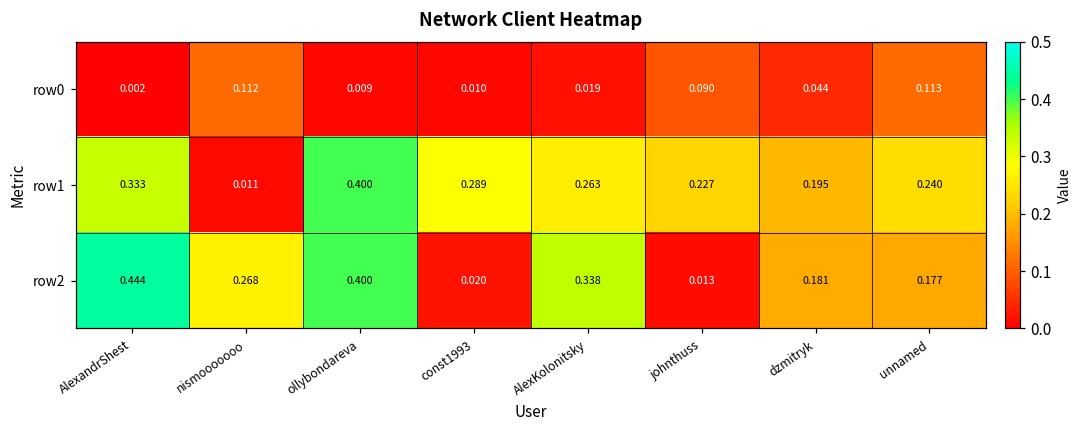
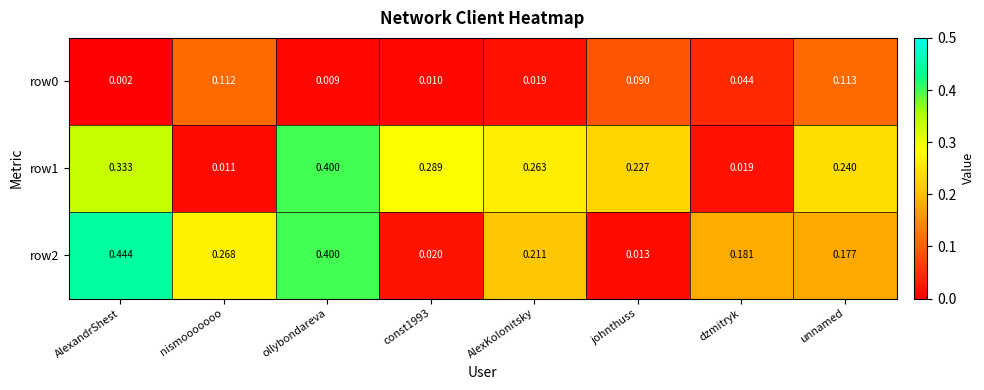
row1, dzmitryk: 0.195 -> 0.019
row2, AlexKolonitsky: 0.338 -> 0.211
